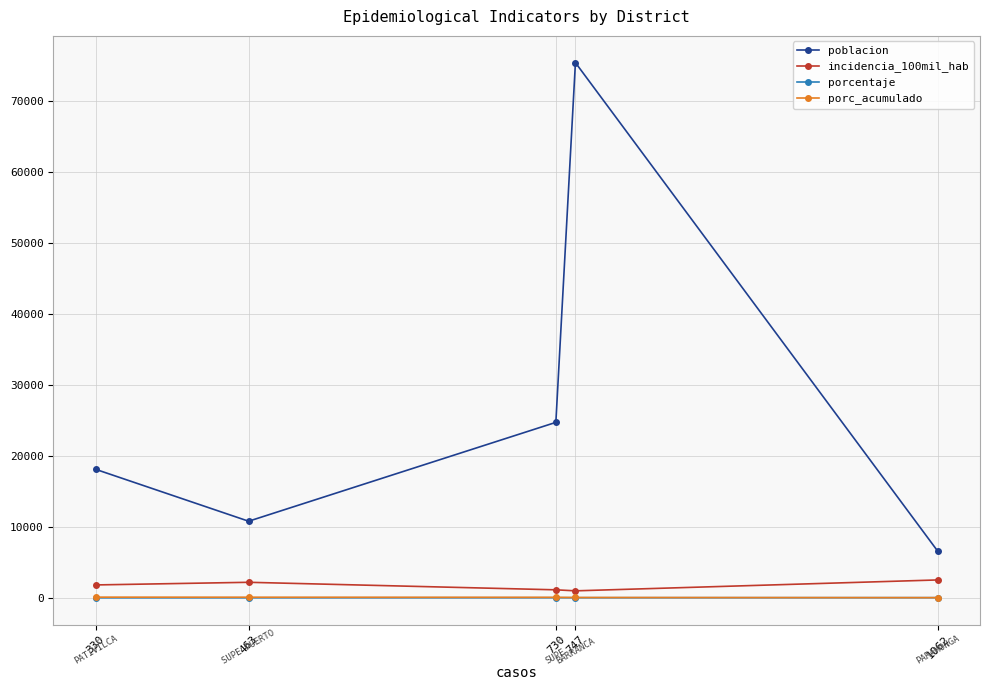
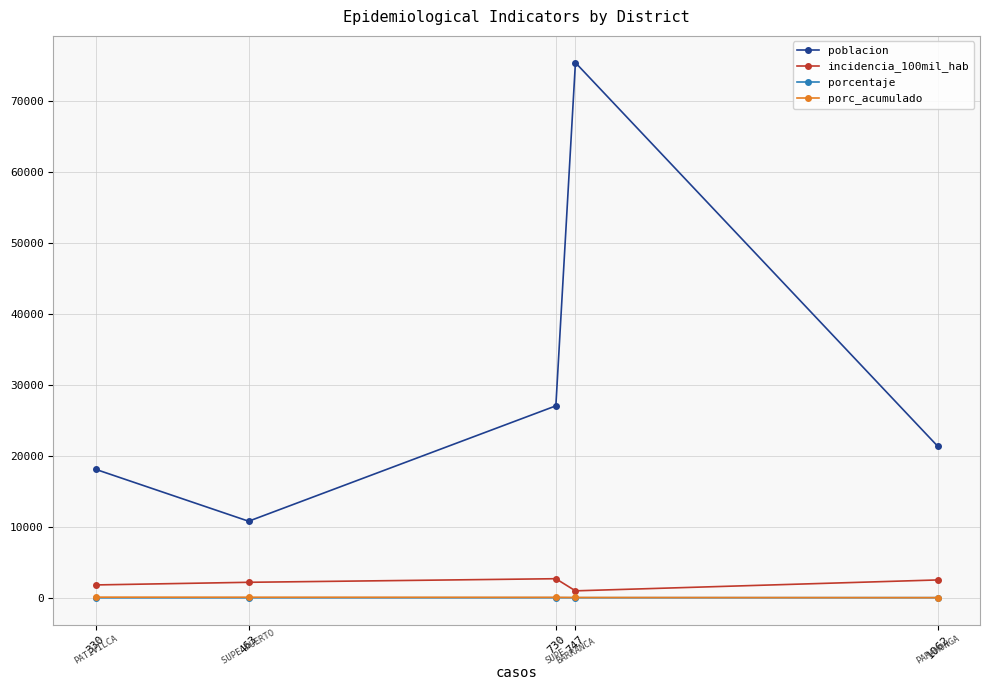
poblacion, 730: 25000 -> 27000
incidencia_100mil_hab, 730: 1000 -> 3000
poblacion, 1062: 7000 -> 21000
